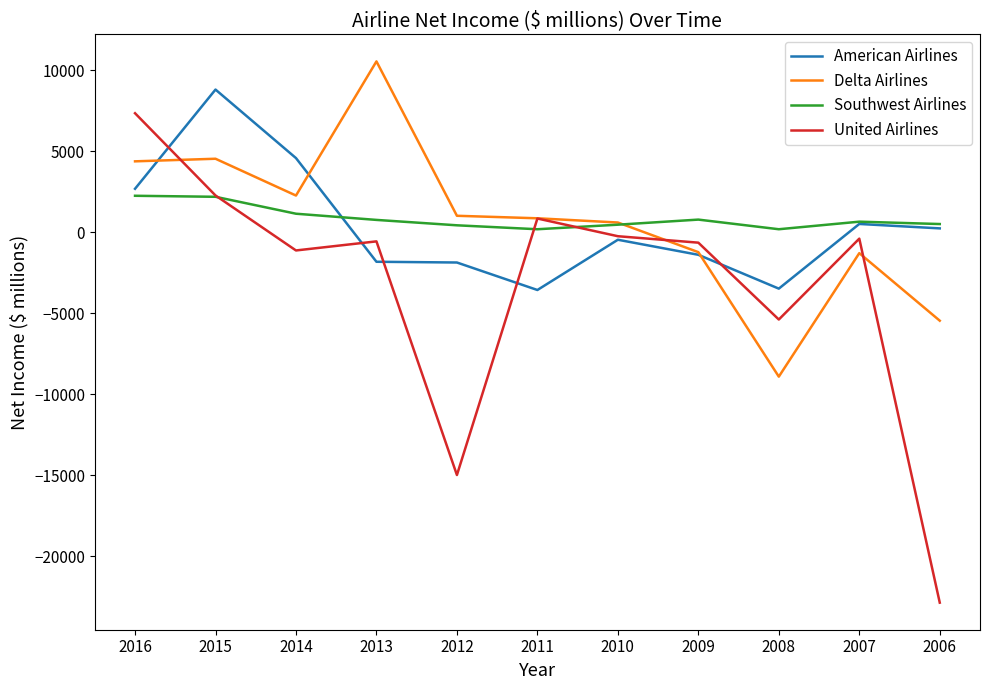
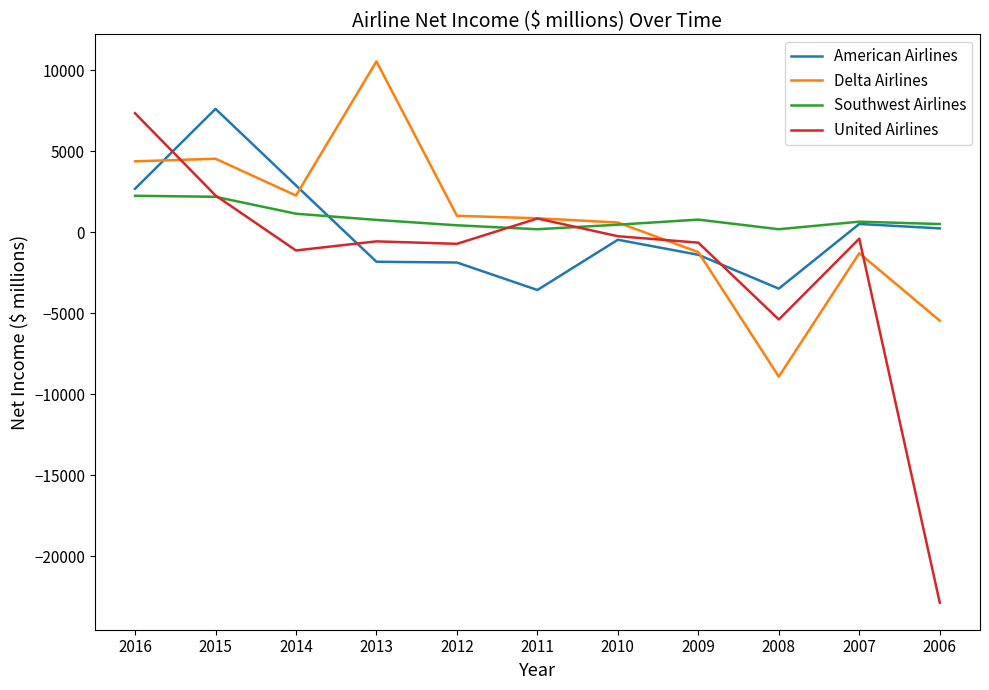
American Airlines, 2015: 8800 -> 7600
American Airlines, 2014: 4600 -> 2900
United Airlines, 2012: -15000 -> -700
